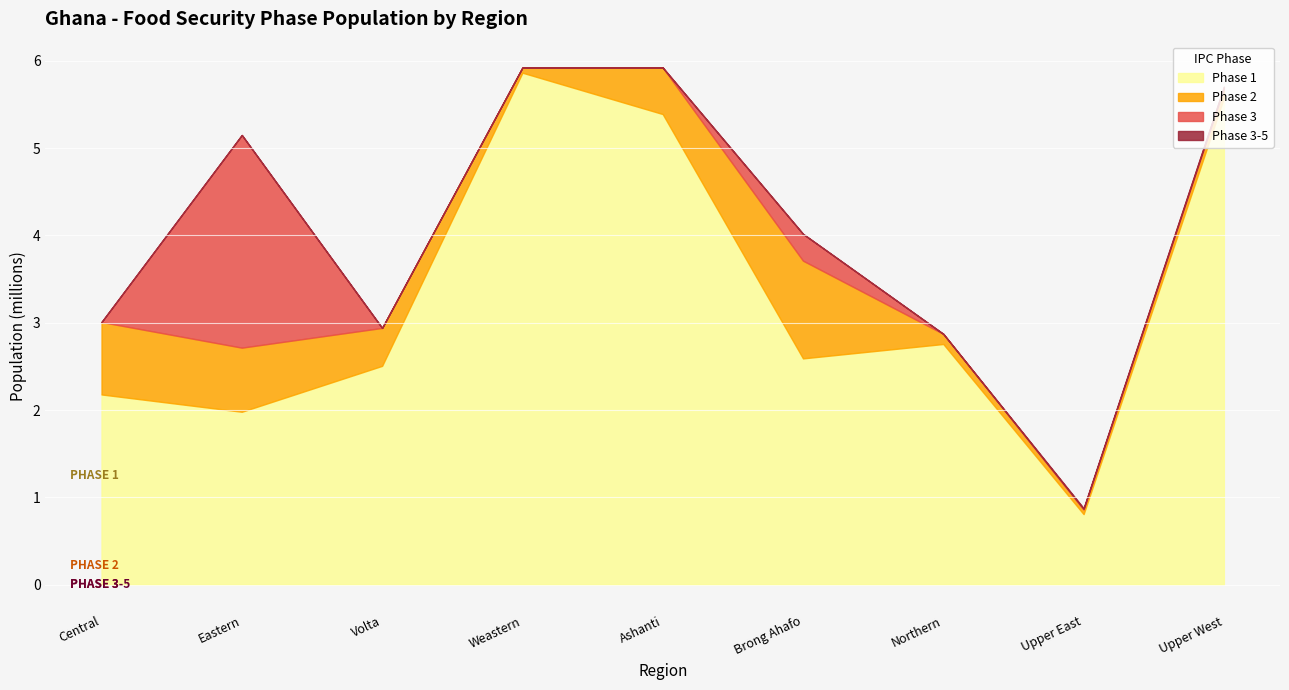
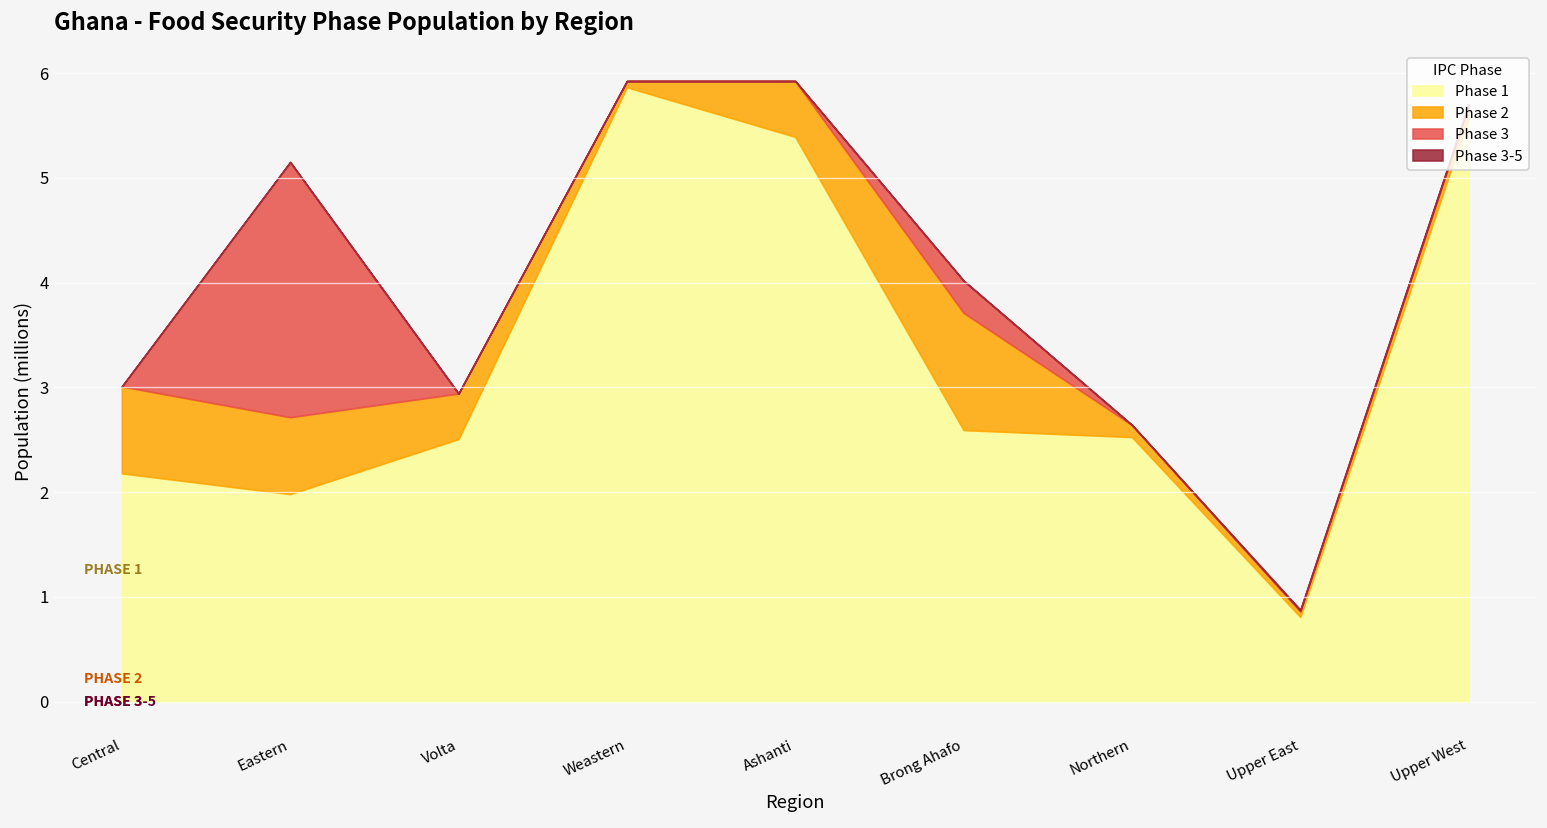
Phase 1, Northern: 2.8 -> 2.5
